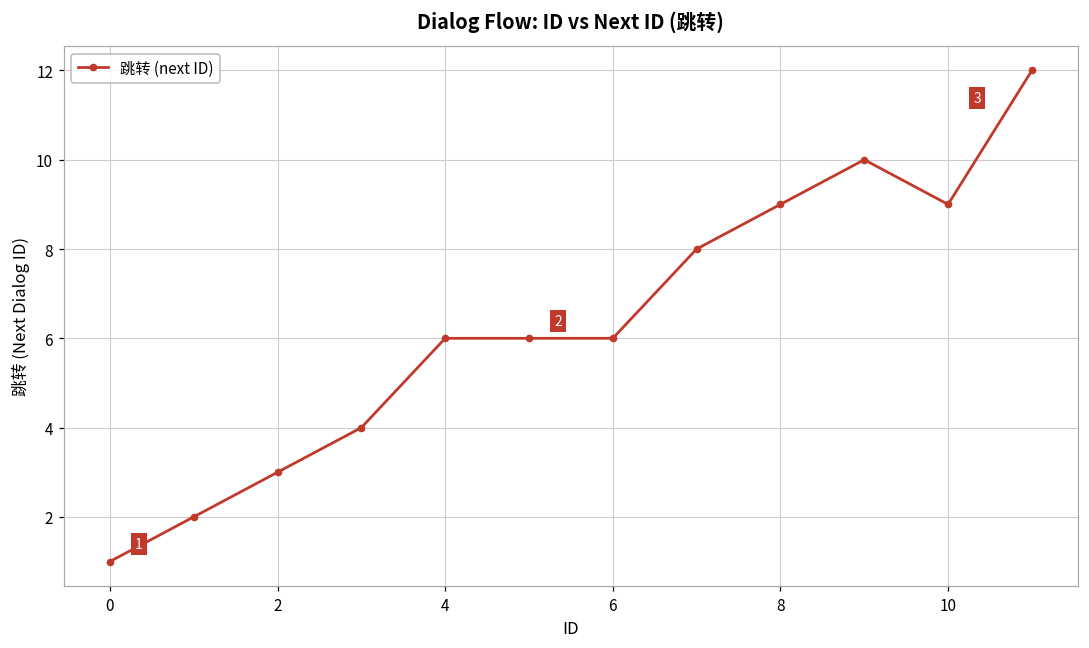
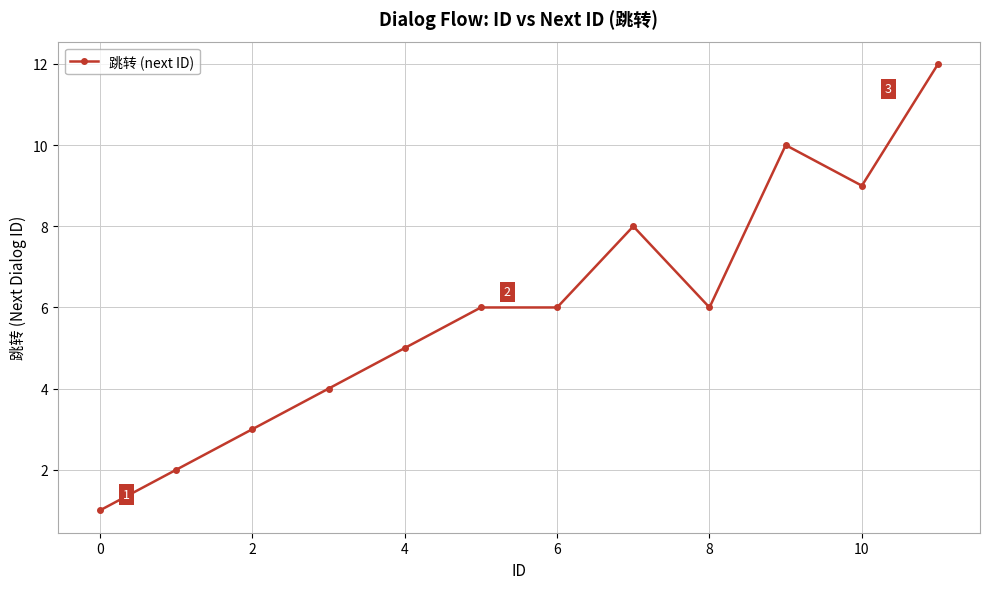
4: 6 -> 5
8: 9 -> 6
